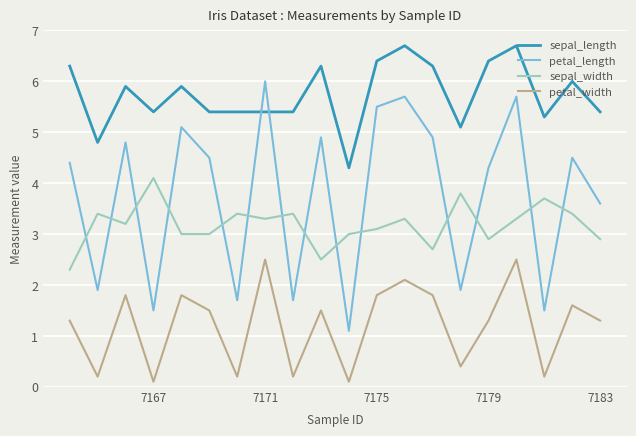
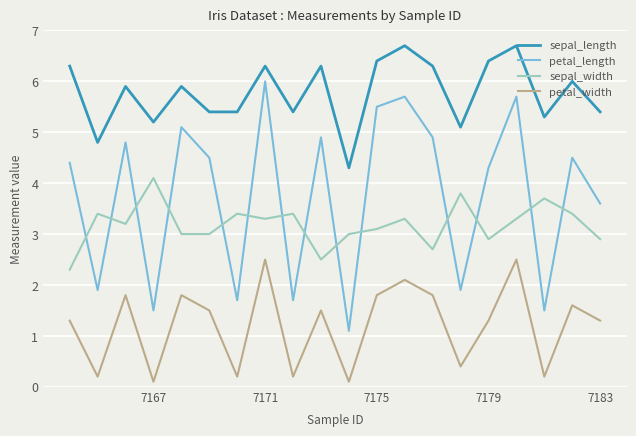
sepal_length, 7167: 5.4 -> 5.2
sepal_length, 7171: 5.4 -> 6.3
